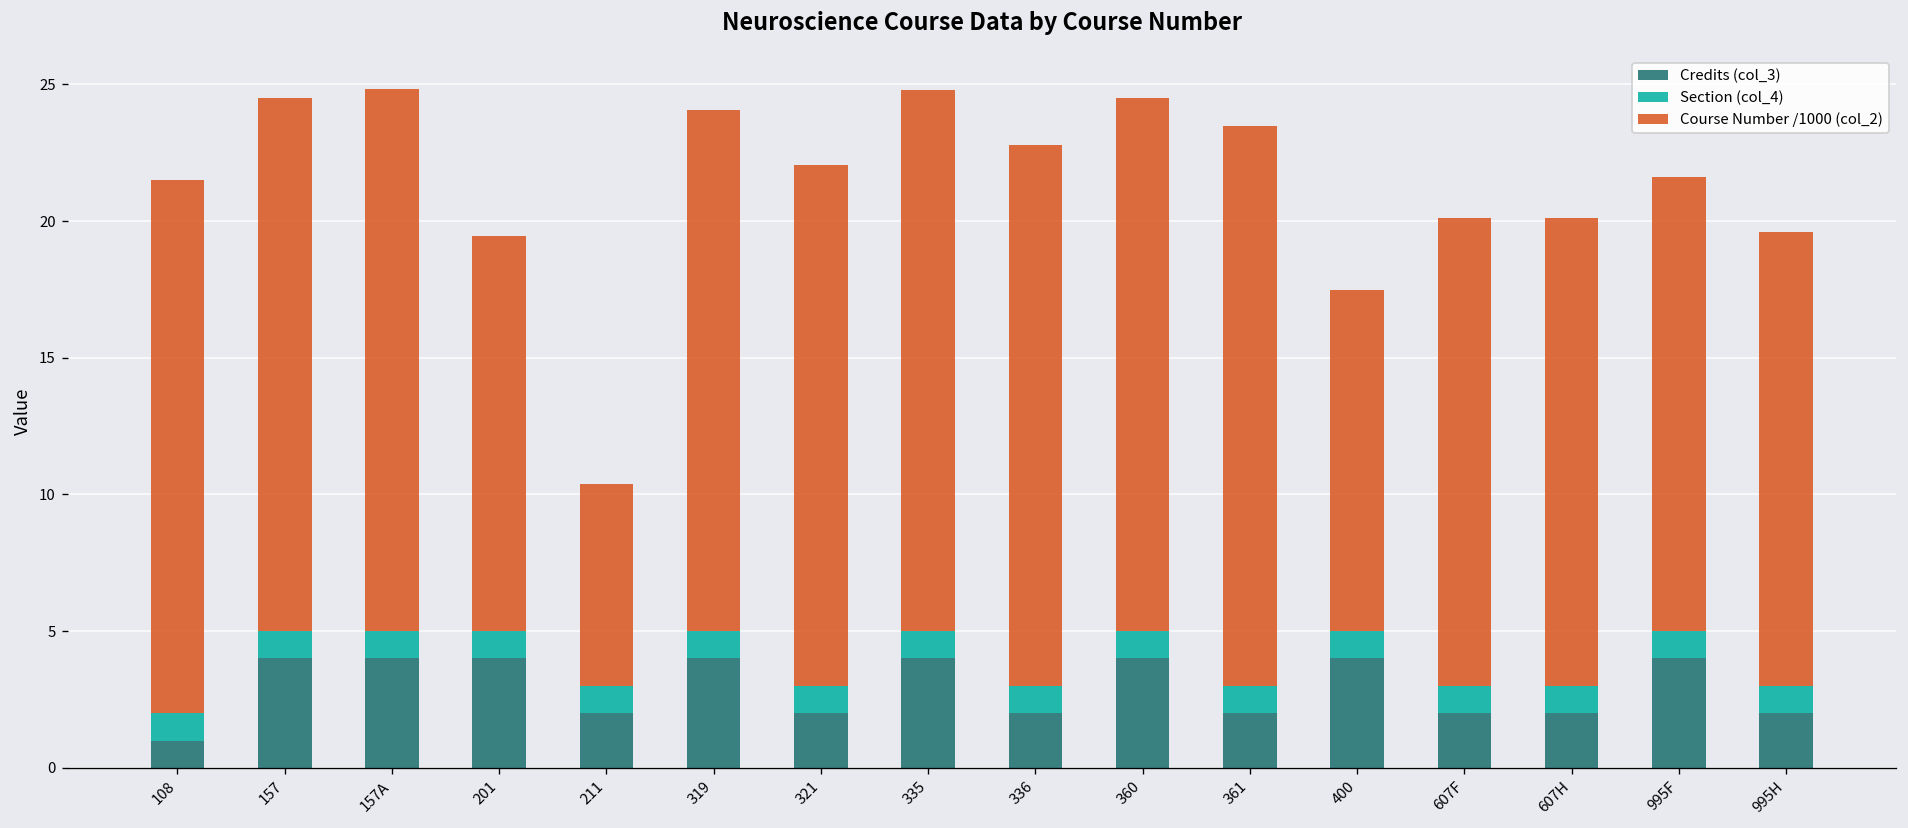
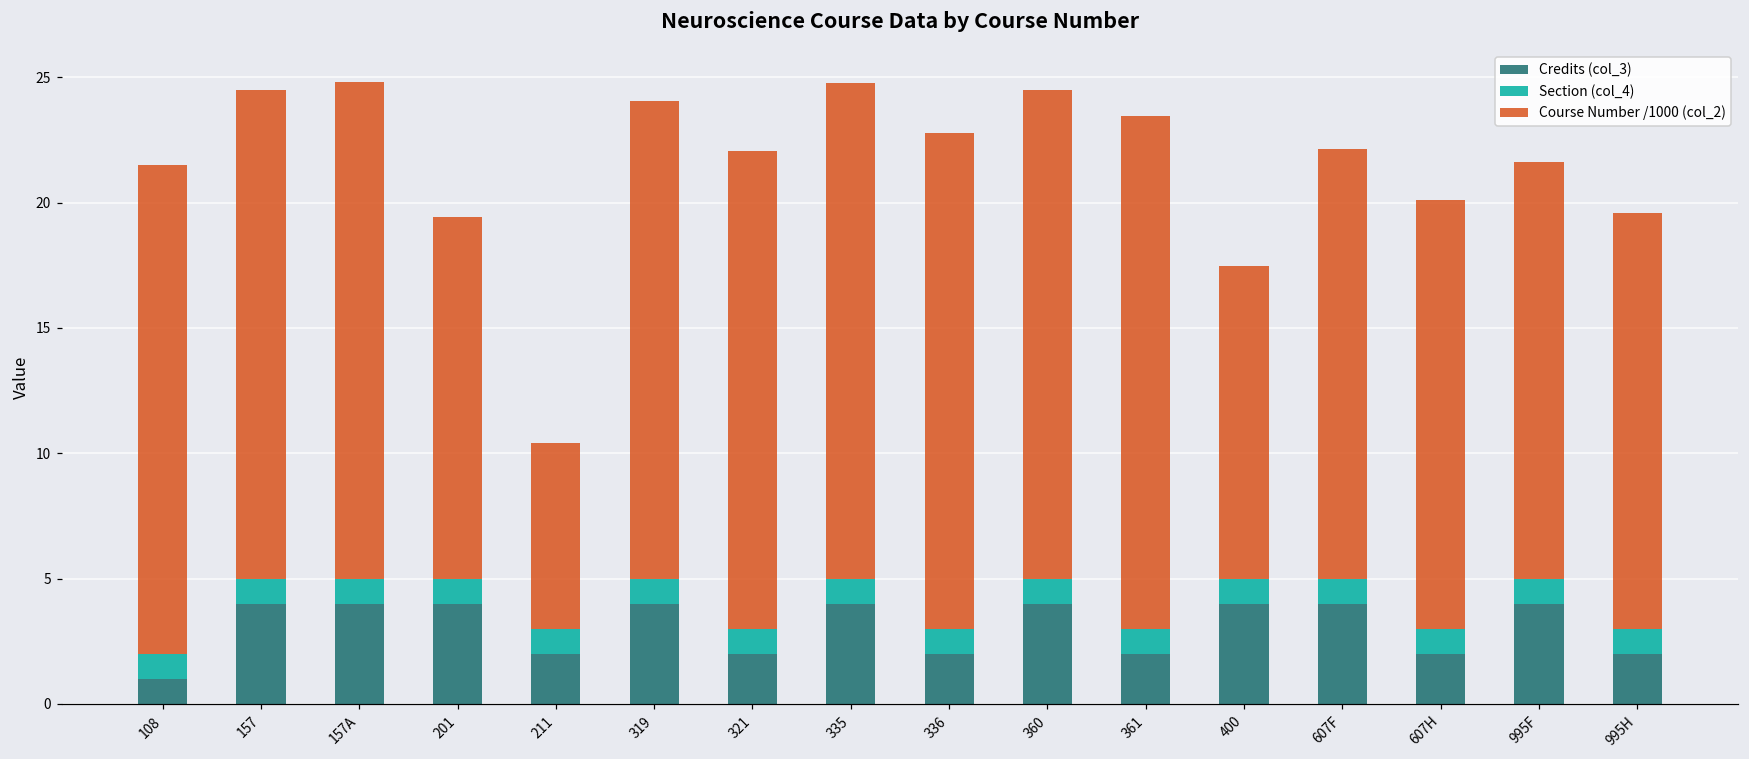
Credits (col_3), 607F: 2 -> 4
